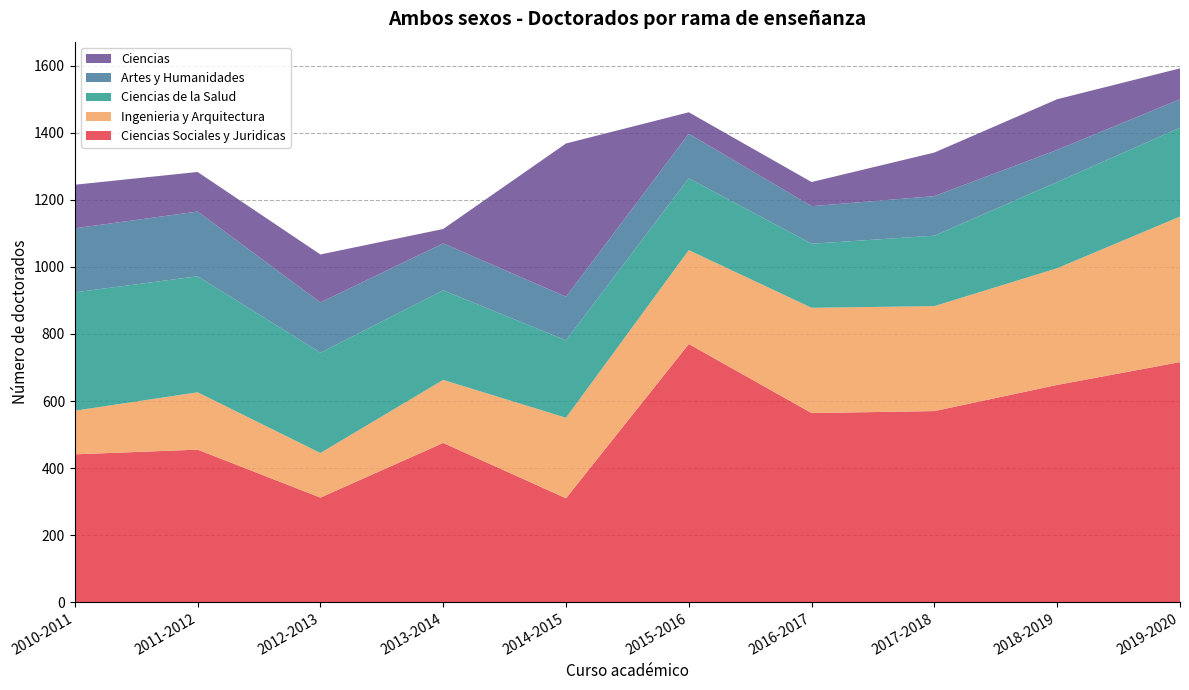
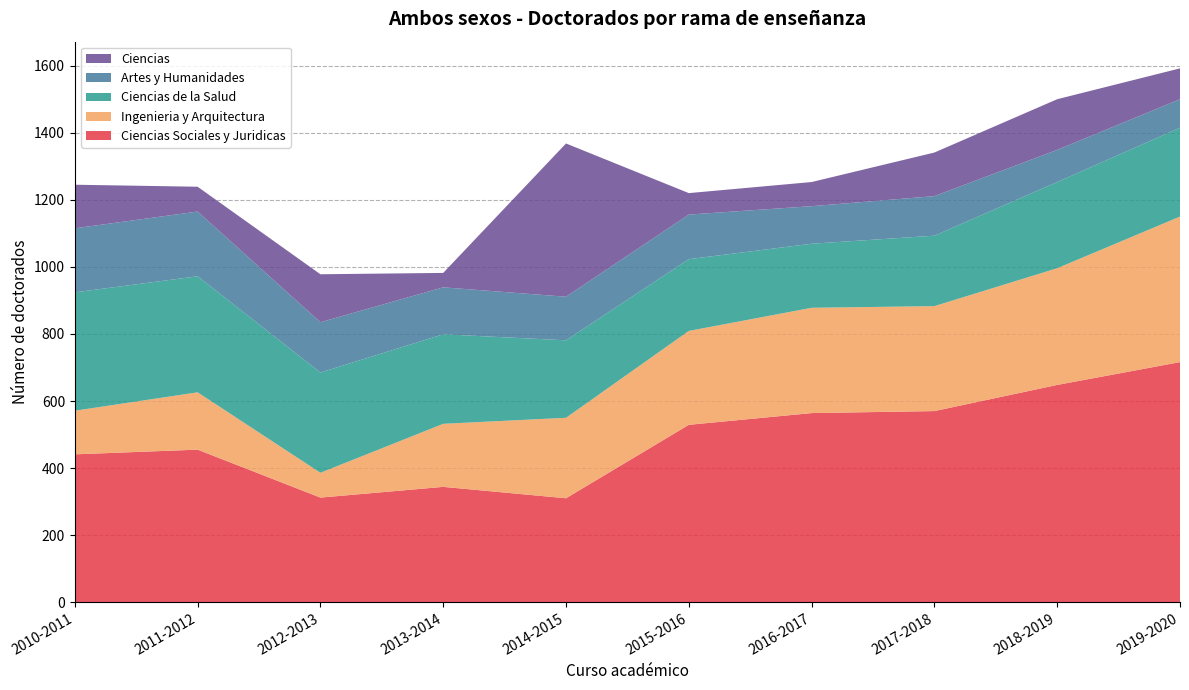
Ciencias, 2011-2012: 120 -> 70
Ingenieria y Arquitectura, 2012-2013: 130 -> 70
Ciencias Sociales y Juridicas, 2013-2014: 480 -> 340
Ciencias Sociales y Juridicas, 2015-2016: 770 -> 530
